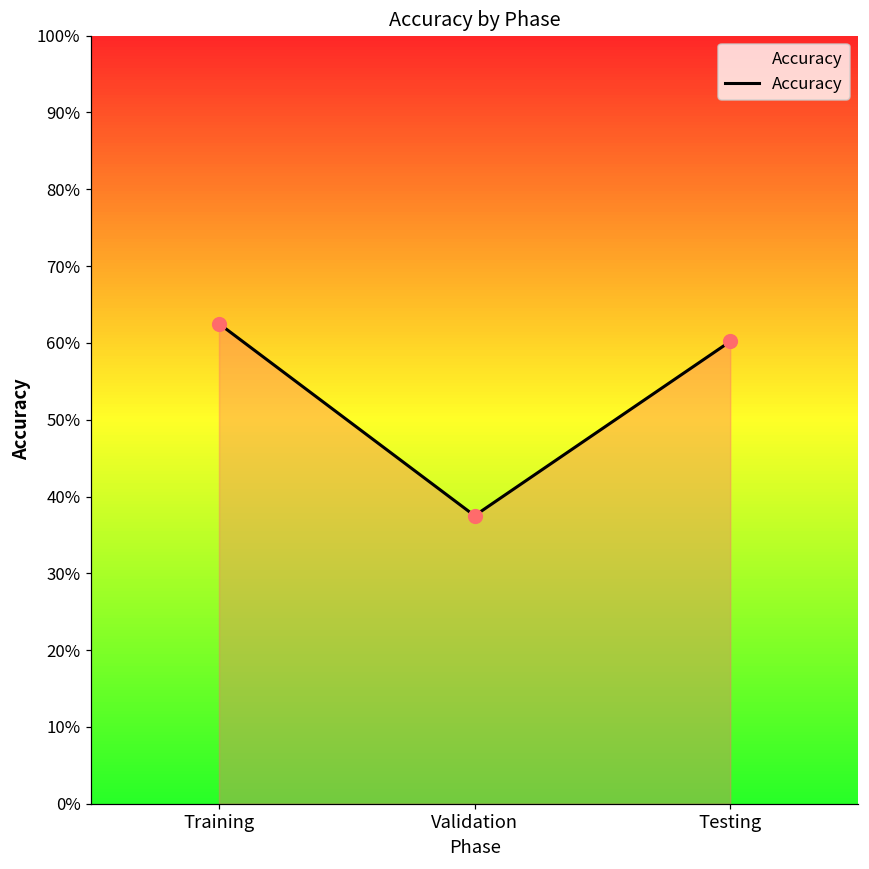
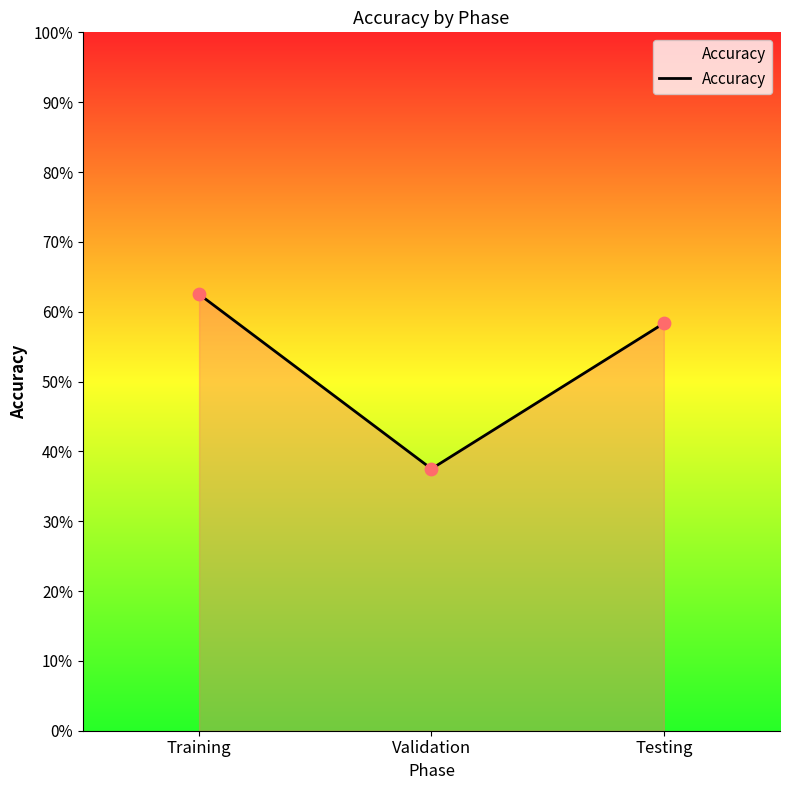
Testing: 60% -> 58%
